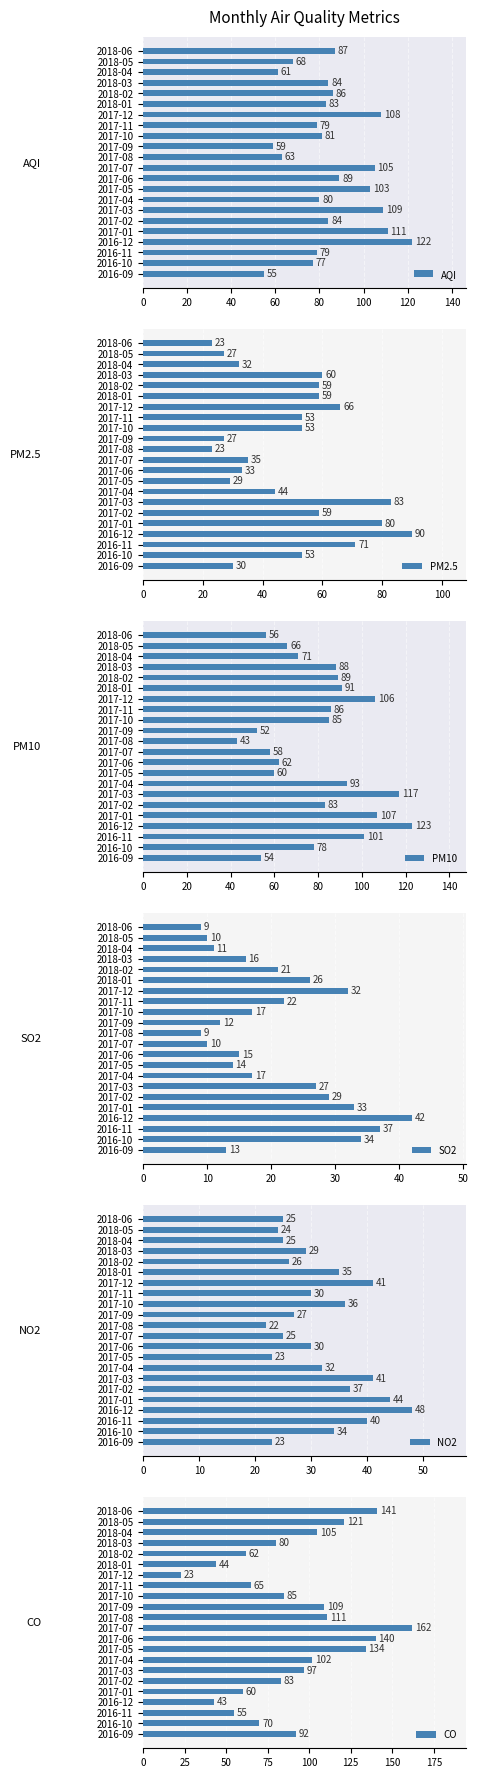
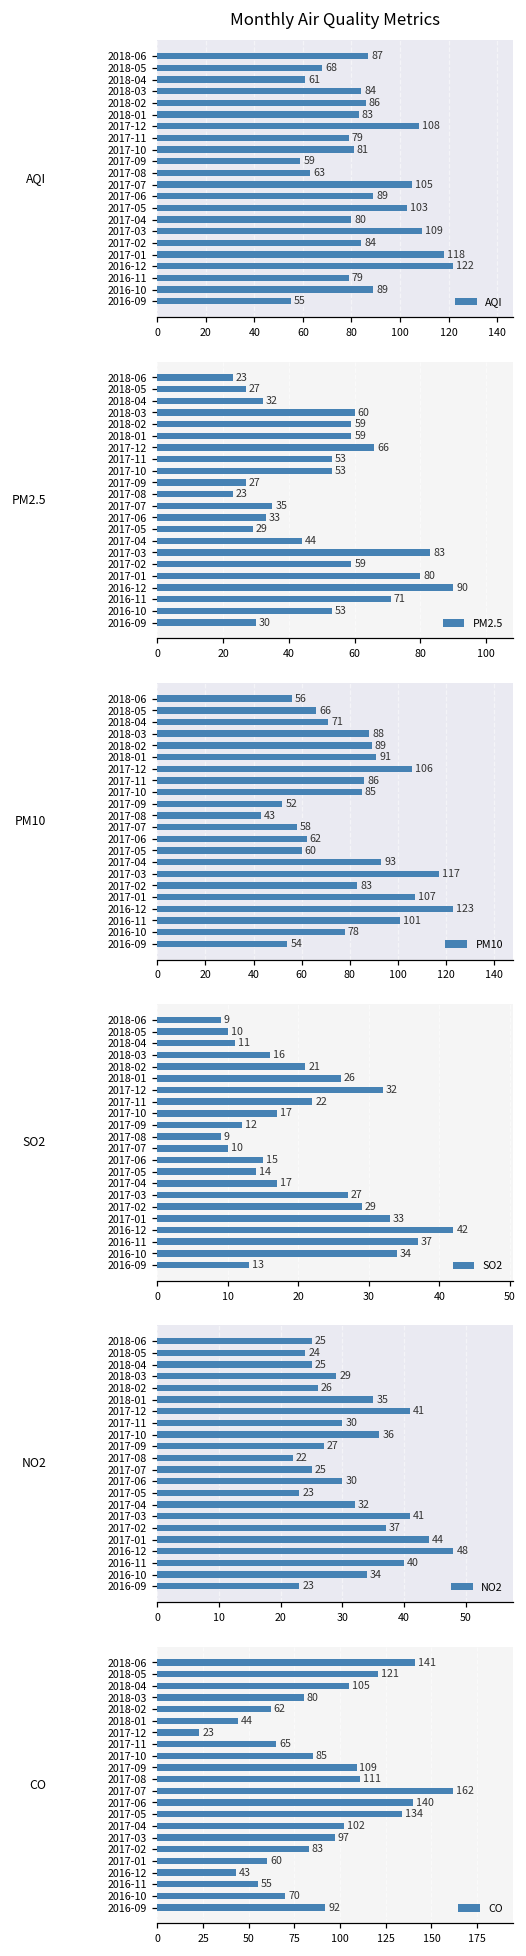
Monthly Air Quality Metrics, 2017-01: 111 -> 118
Monthly Air Quality Metrics, 2016-10: 77 -> 89
